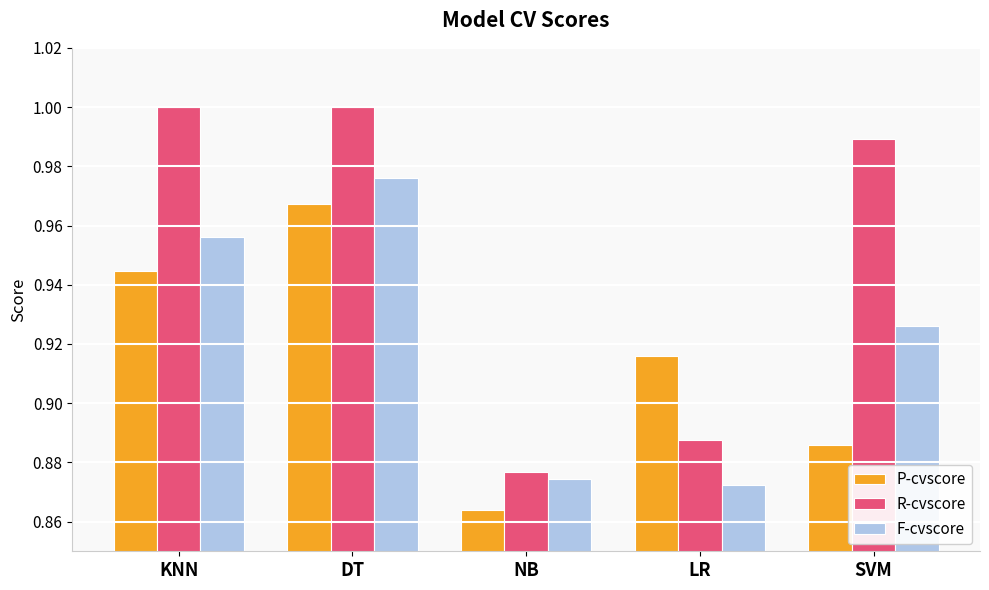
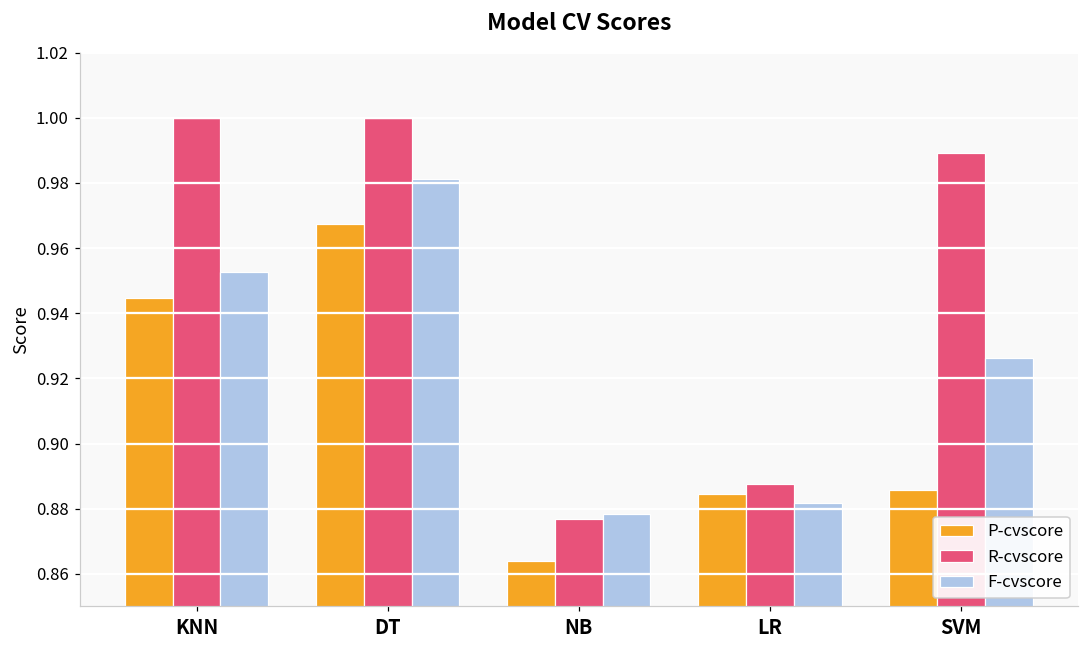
F-cvscore, KNN: 0.956 -> 0.953
F-cvscore, DT: 0.976 -> 0.981
F-cvscore, NB: 0.874 -> 0.878
P-cvscore, LR: 0.916 -> 0.884
F-cvscore, LR: 0.873 -> 0.882
